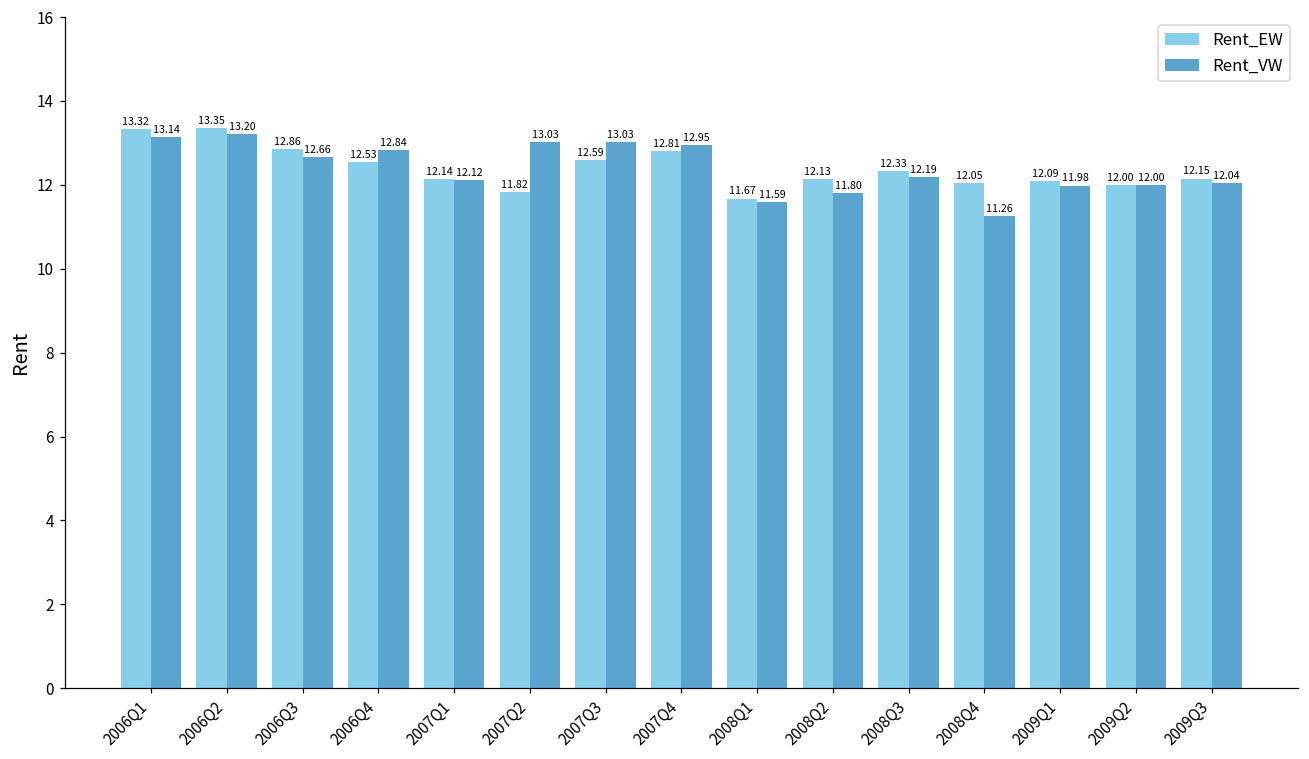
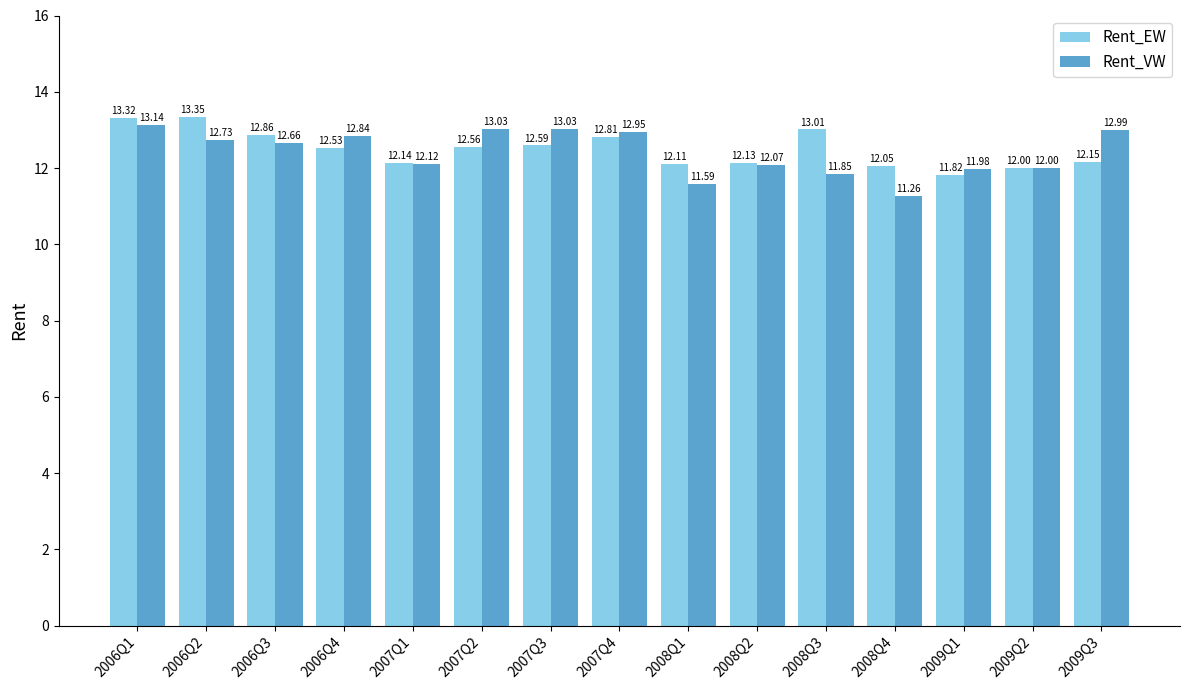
Rent_VW, 2006Q2: 13.20 -> 12.73
Rent_EW, 2007Q2: 11.82 -> 12.56
Rent_EW, 2008Q1: 11.67 -> 12.11
Rent_VW, 2008Q2: 11.80 -> 12.07
Rent_EW, 2008Q3: 12.33 -> 13.01
Rent_VW, 2008Q3: 12.19 -> 11.85
Rent_EW, 2009Q1: 12.09 -> 11.82
Rent_VW, 2009Q3: 12.04 -> 12.99
